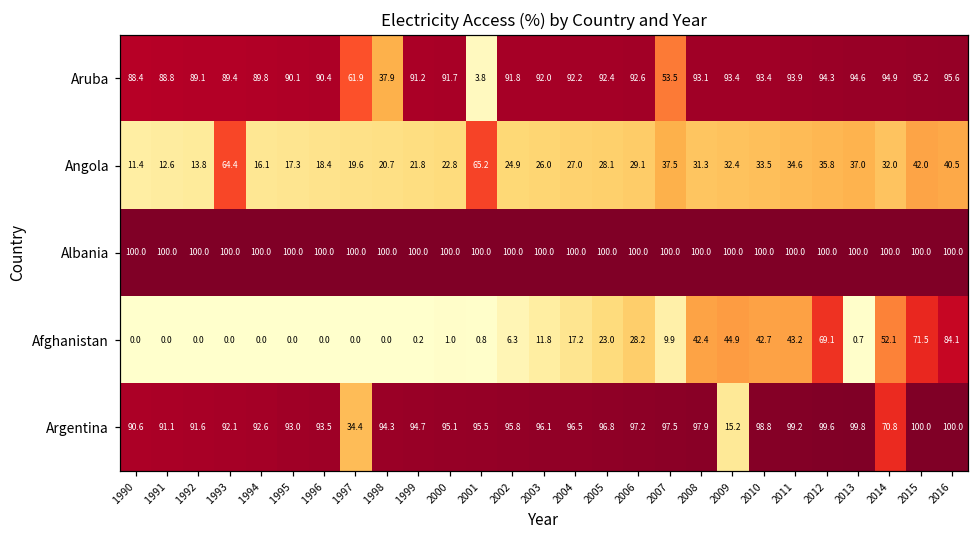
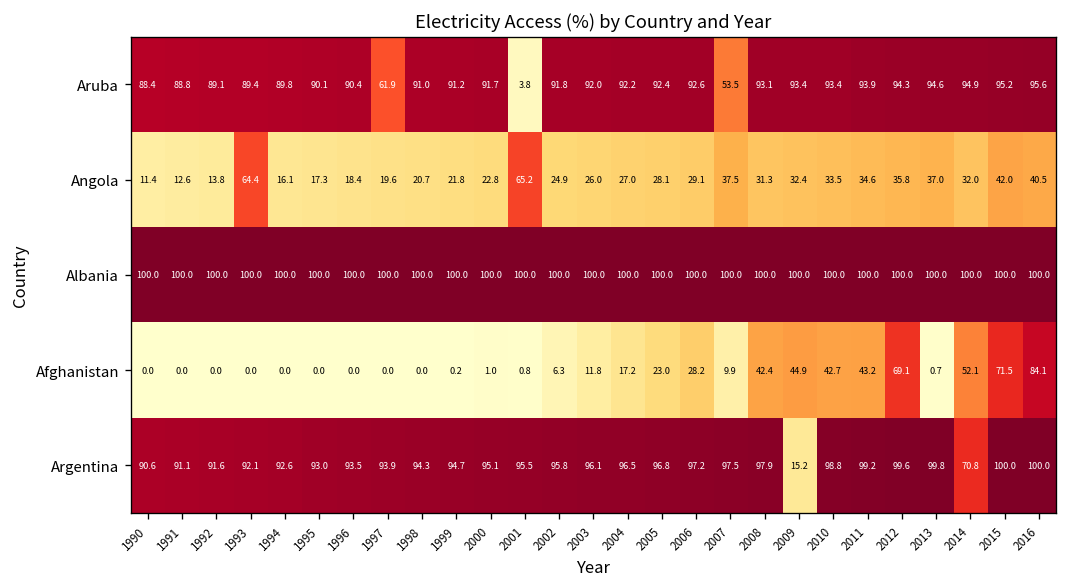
Aruba, 1998: 37.9 -> 91.0
Argentina, 1997: 34.4 -> 93.9
